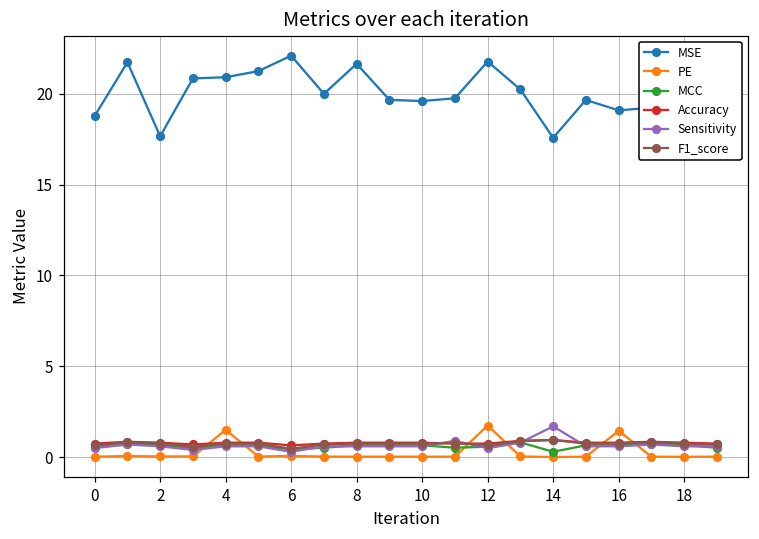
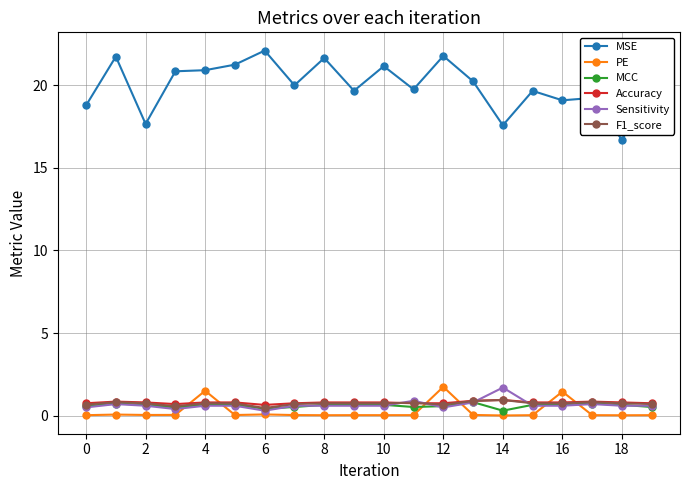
MSE, 10: 19.6 -> 21.1
